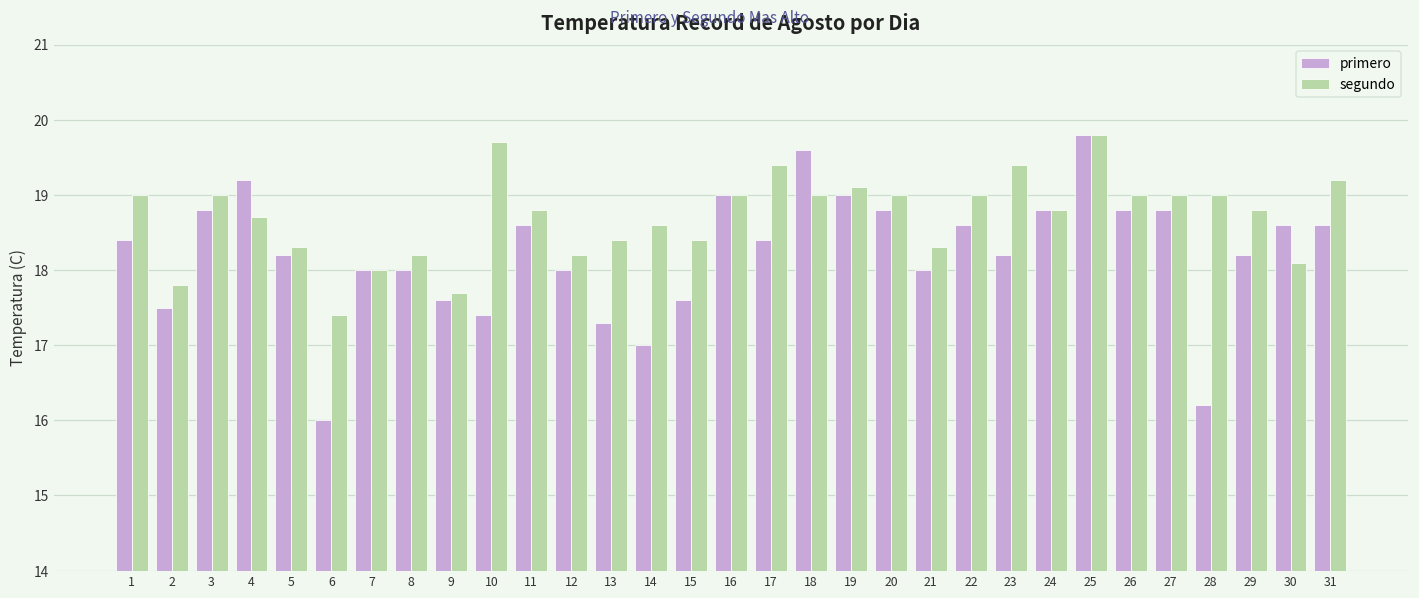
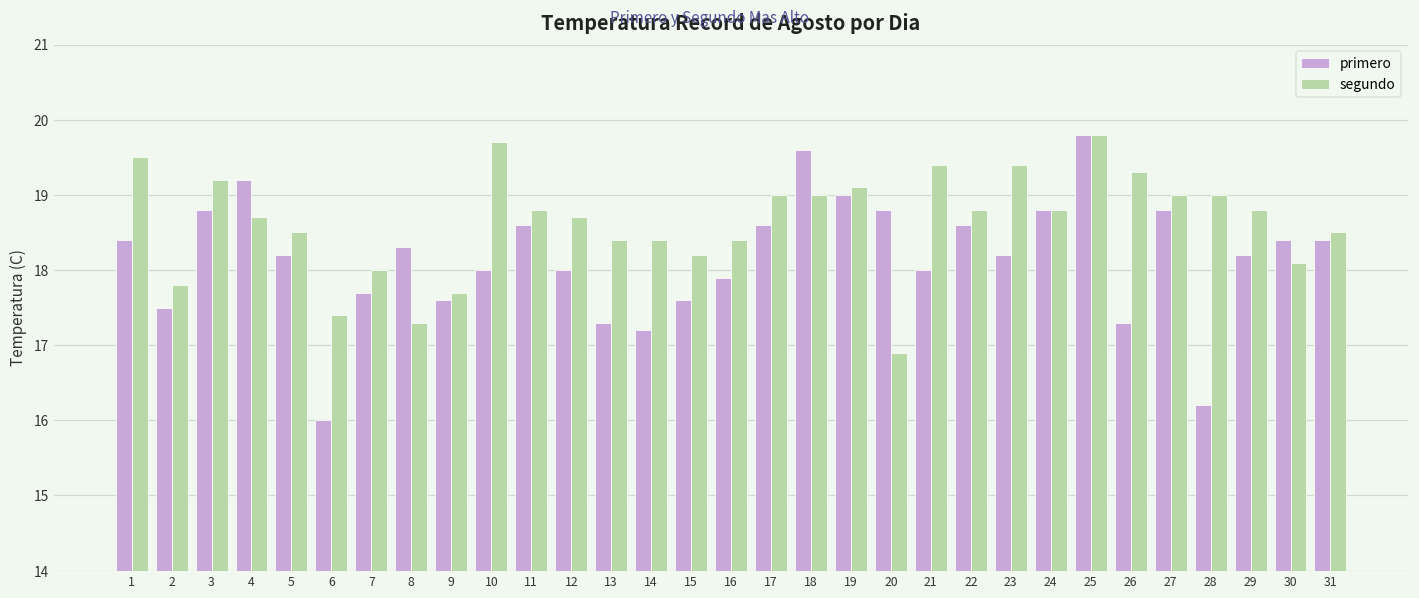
segundo, 1: 19.0 -> 19.5
segundo, 3: 19.0 -> 19.2
segundo, 5: 18.3 -> 18.5
primero, 7: 18.0 -> 17.7
primero, 8: 18.0 -> 18.3
segundo, 8: 18.2 -> 17.3
primero, 10: 17.4 -> 18.0
segundo, 12: 18.2 -> 18.7
primero, 14: 17.0 -> 17.2
segundo, 14: 18.6 -> 18.4
segundo, 15: 18.4 -> 18.2
primero, 16: 19.0 -> 17.9
segundo, 16: 19.0 -> 18.4
primero, 17: 18.4 -> 18.6
segundo, 17: 19.4 -> 19.0
segundo, 20: 19.0 -> 16.9
segundo, 21: 18.3 -> 19.4
segundo, 22: 19.0 -> 18.8
primero, 26: 18.8 -> 17.3
segundo, 26: 19.0 -> 19.3
primero, 30: 18.6 -> 18.4
primero, 31: 18.6 -> 18.4
segundo, 31: 19.2 -> 18.5
